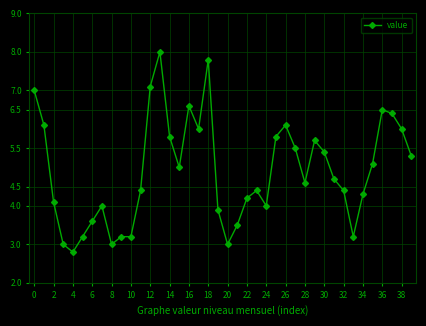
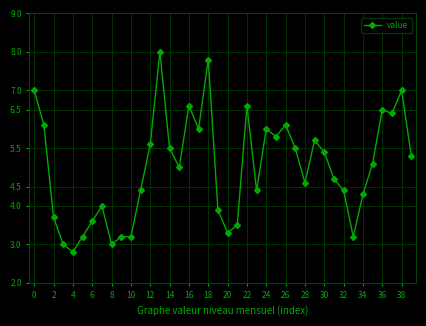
2: 4.1 -> 3.7
12: 7.1 -> 5.6
14: 5.8 -> 5.5
20: 3.0 -> 3.3
22: 4.2 -> 6.6
24: 4 -> 6
38: 6 -> 7
